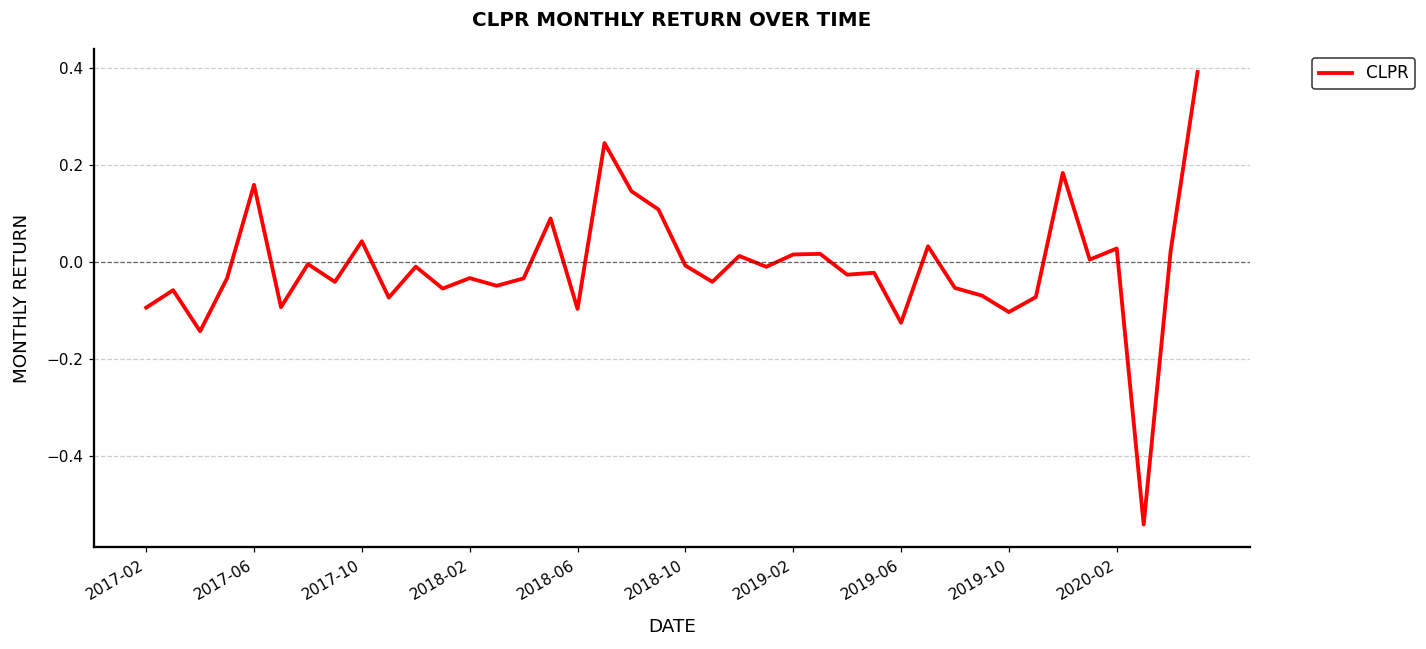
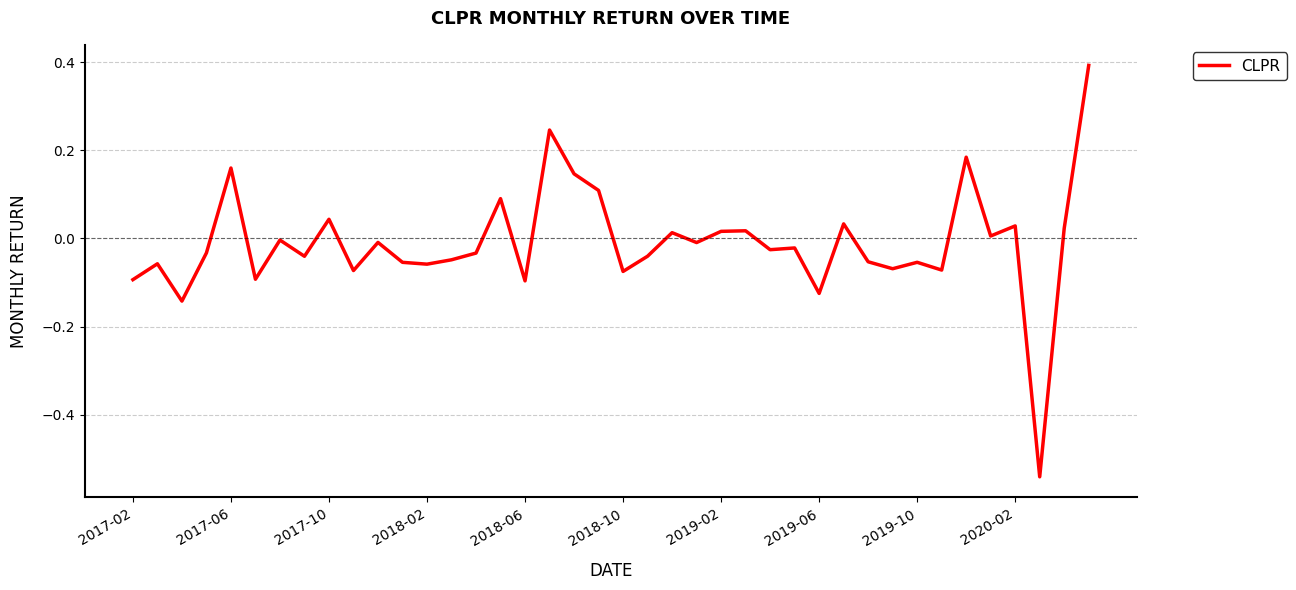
2018-02: -0.03 -> -0.06
2018-10: -0.01 -> -0.07
2019-10: -0.10 -> -0.05
